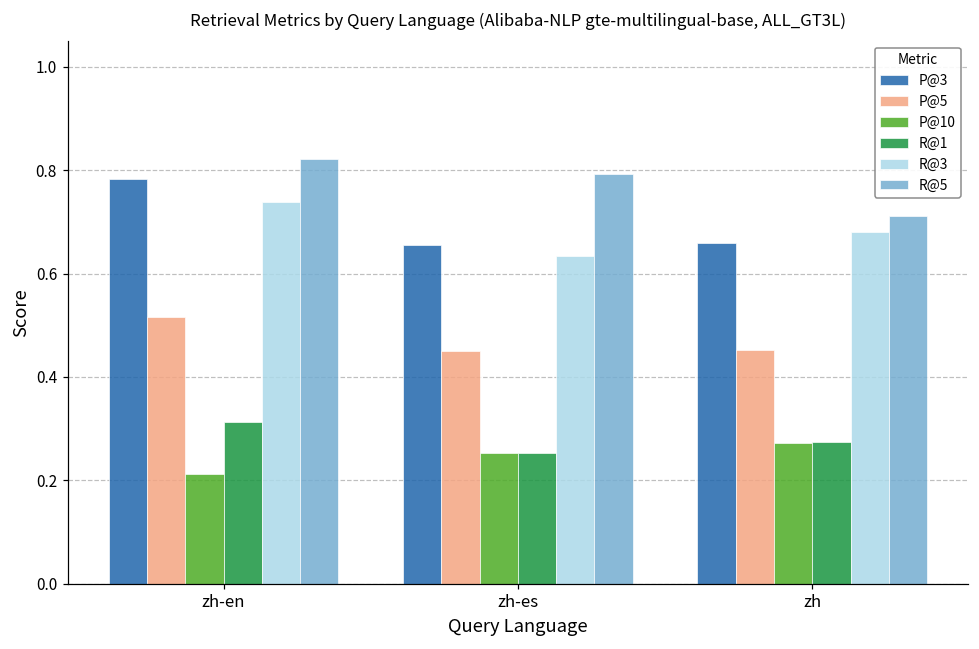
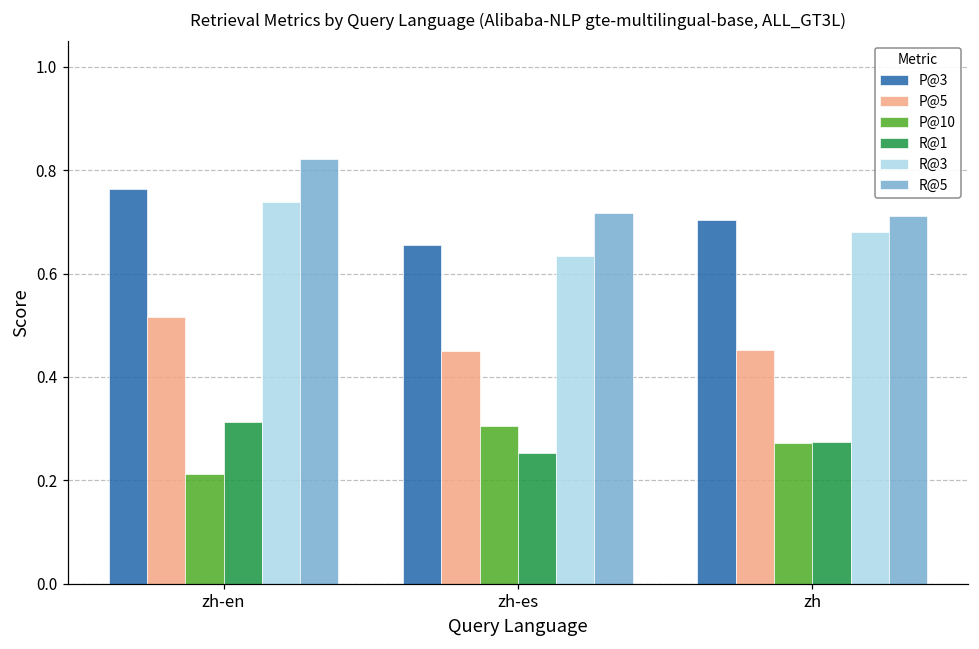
P@3, zh-en: 0.78 -> 0.76
P@10, zh-es: 0.25 -> 0.31
R@5, zh-es: 0.79 -> 0.72
P@3, zh: 0.66 -> 0.70
